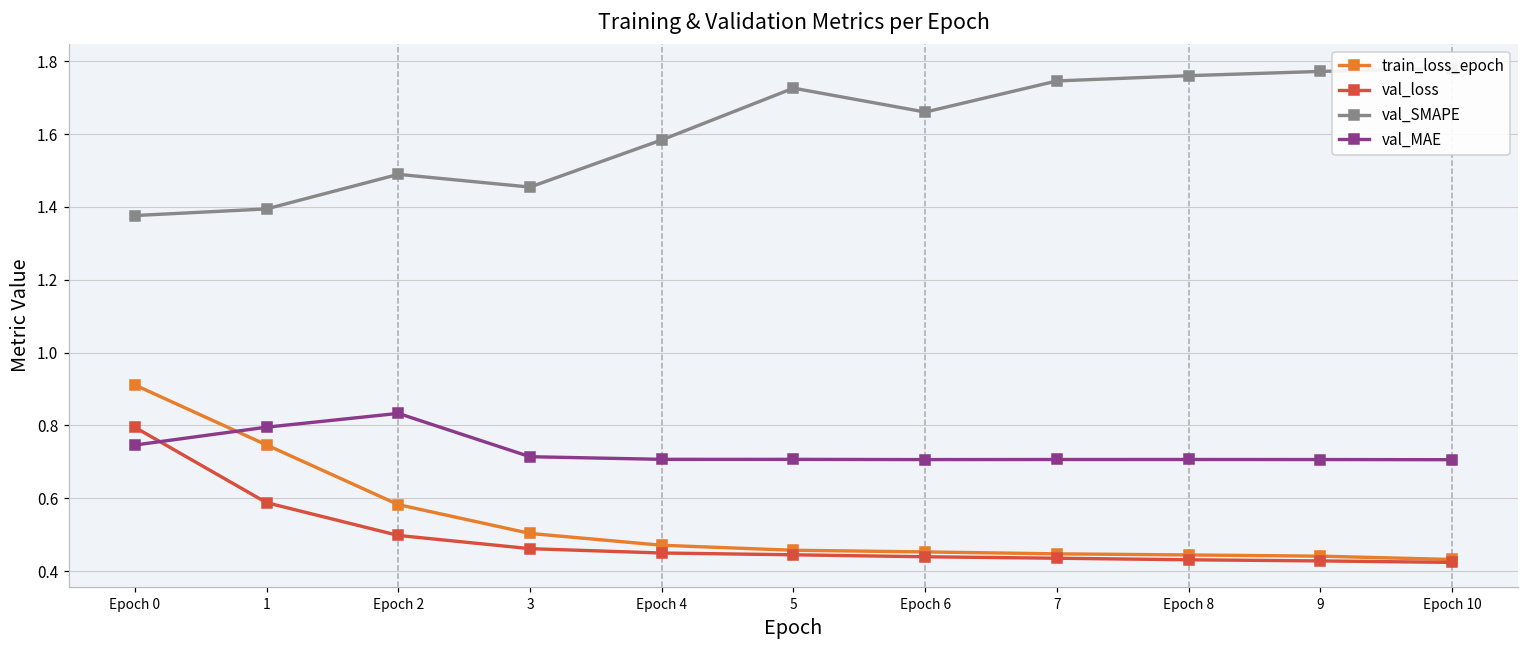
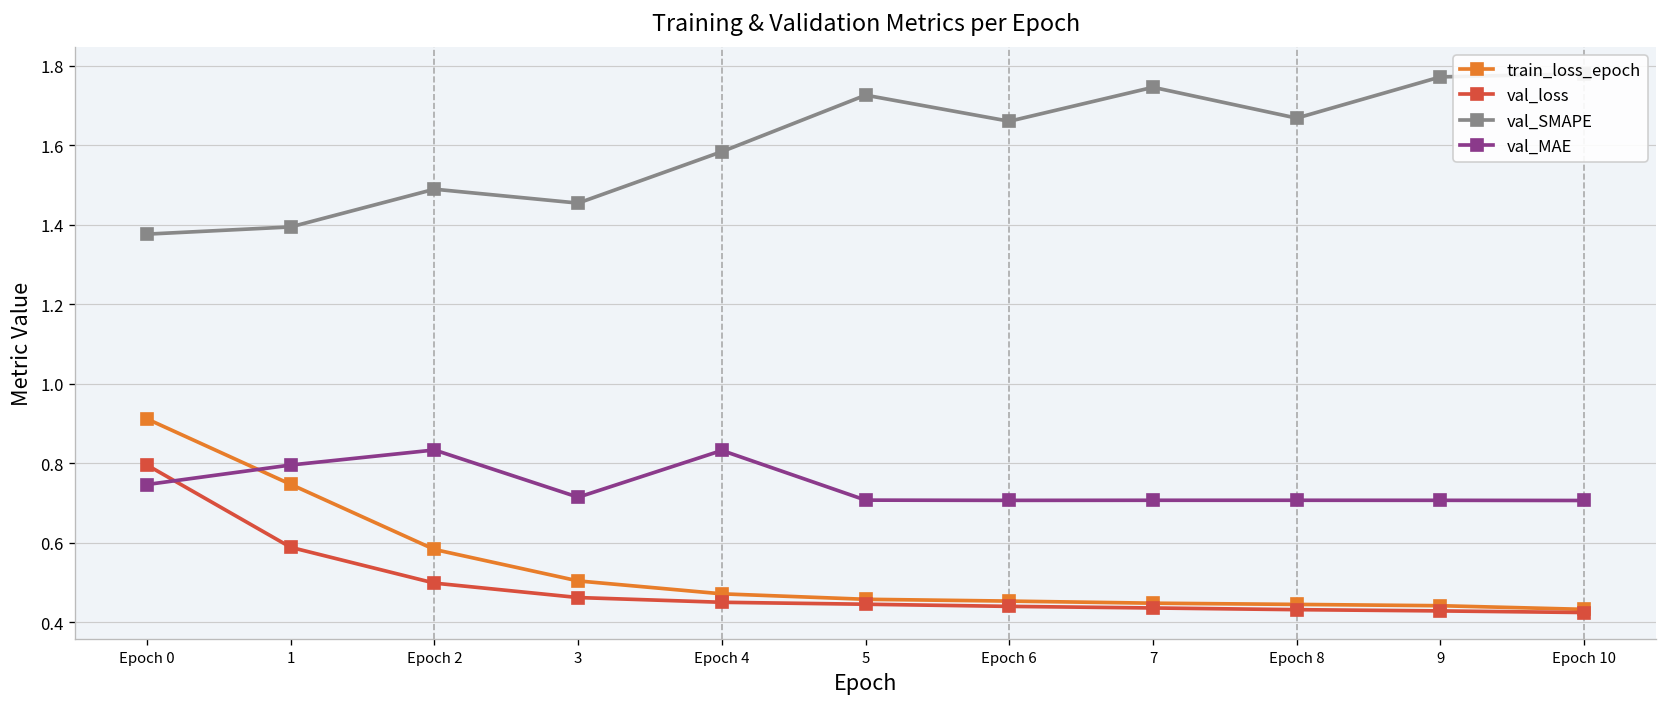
val_MAE, Epoch 4: 0.71 -> 0.83
val_SMAPE, Epoch 8: 1.76 -> 1.67
